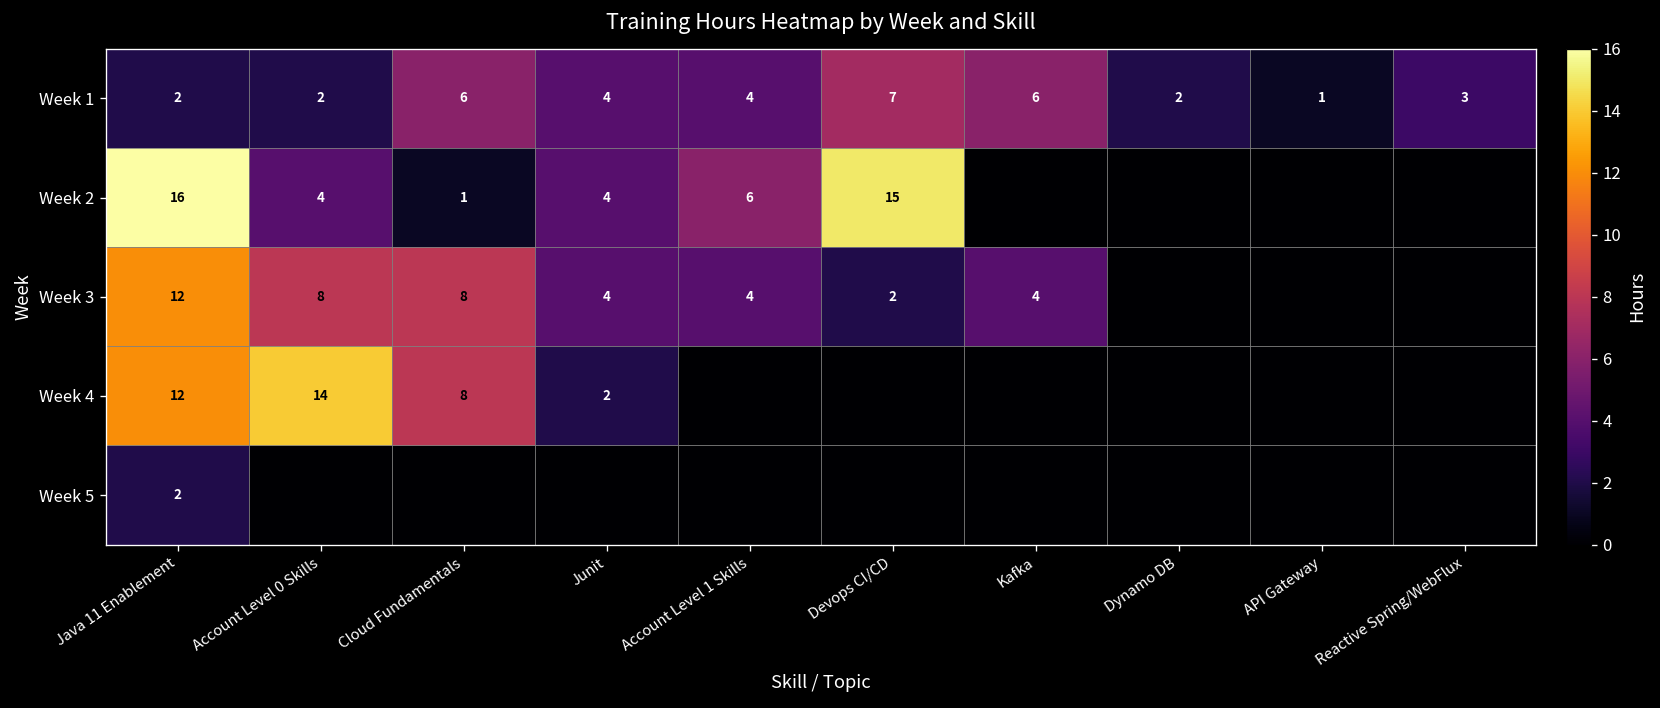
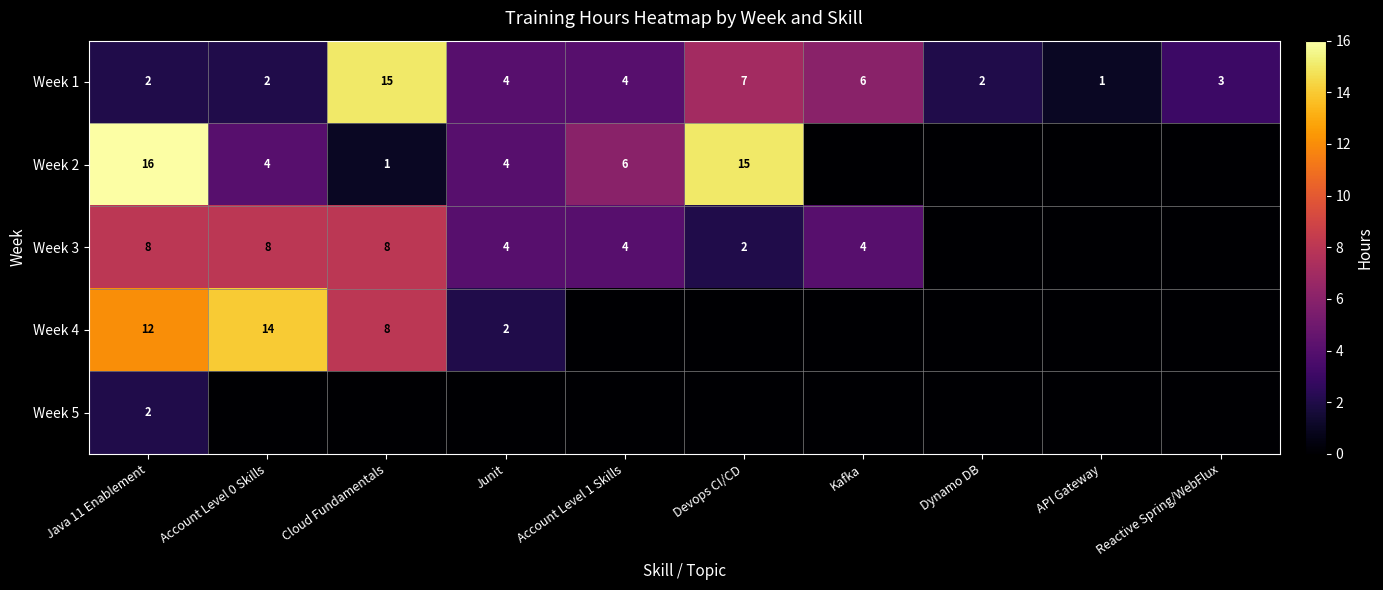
Week 1, Cloud Fundamentals: 6 -> 15
Week 3, Java 11 Enablement: 12 -> 8
